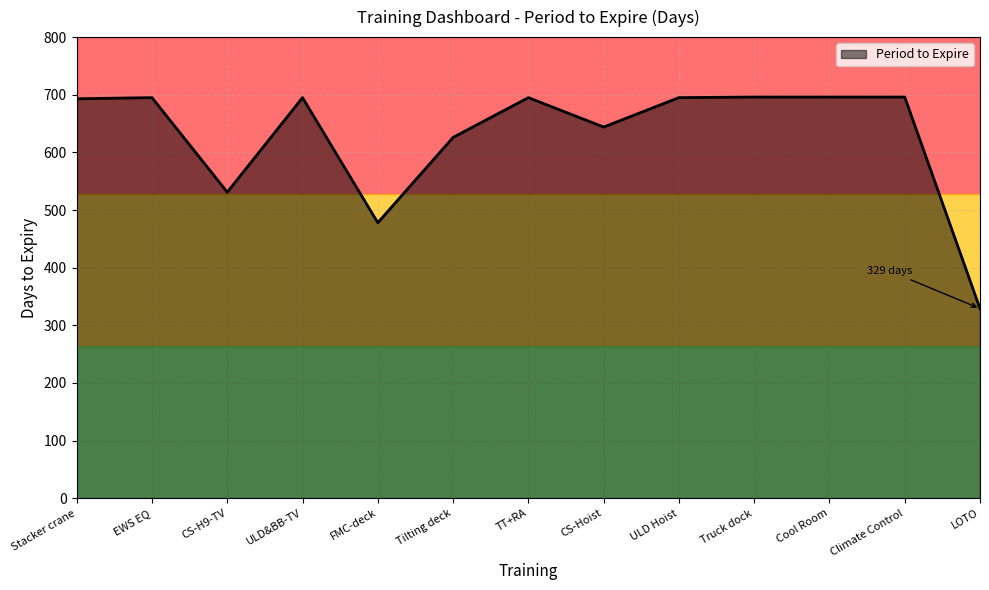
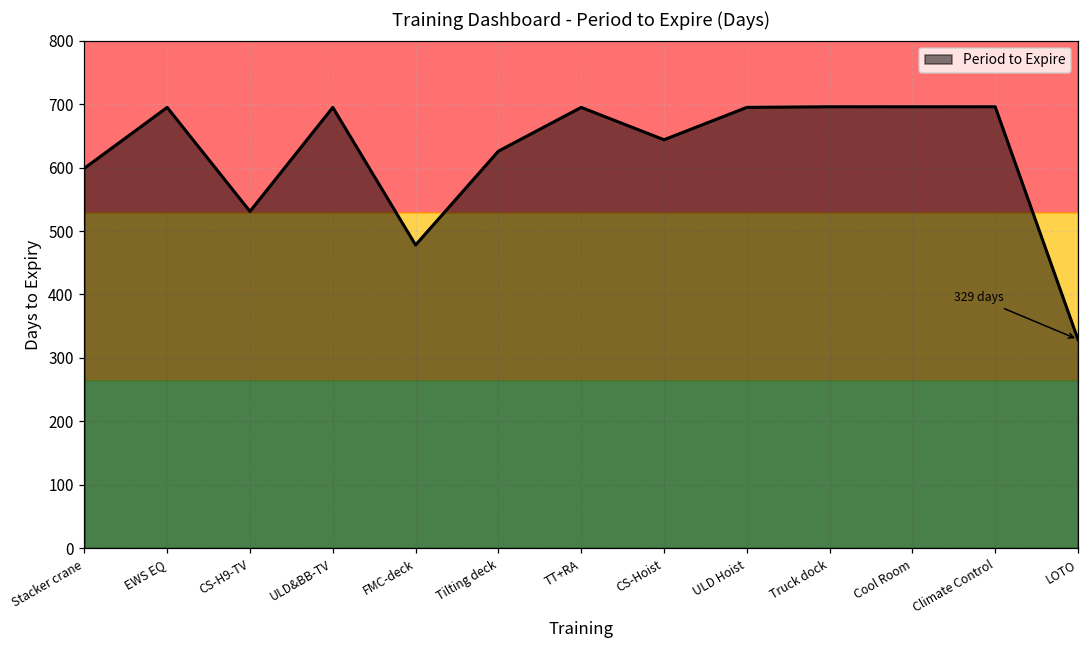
Stacker crane: 690 -> 600
